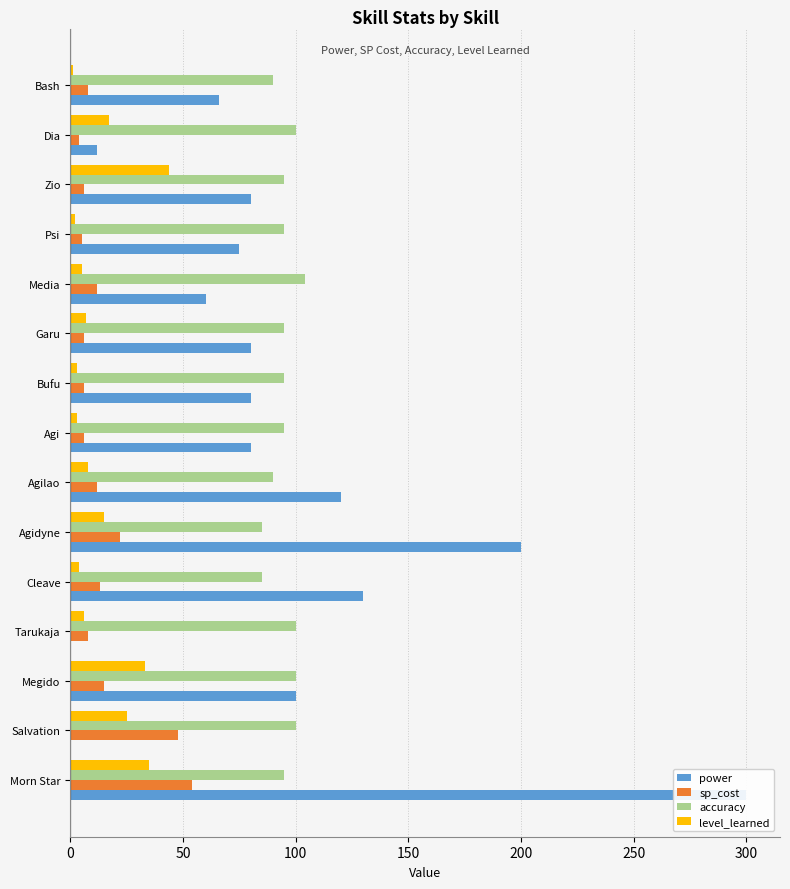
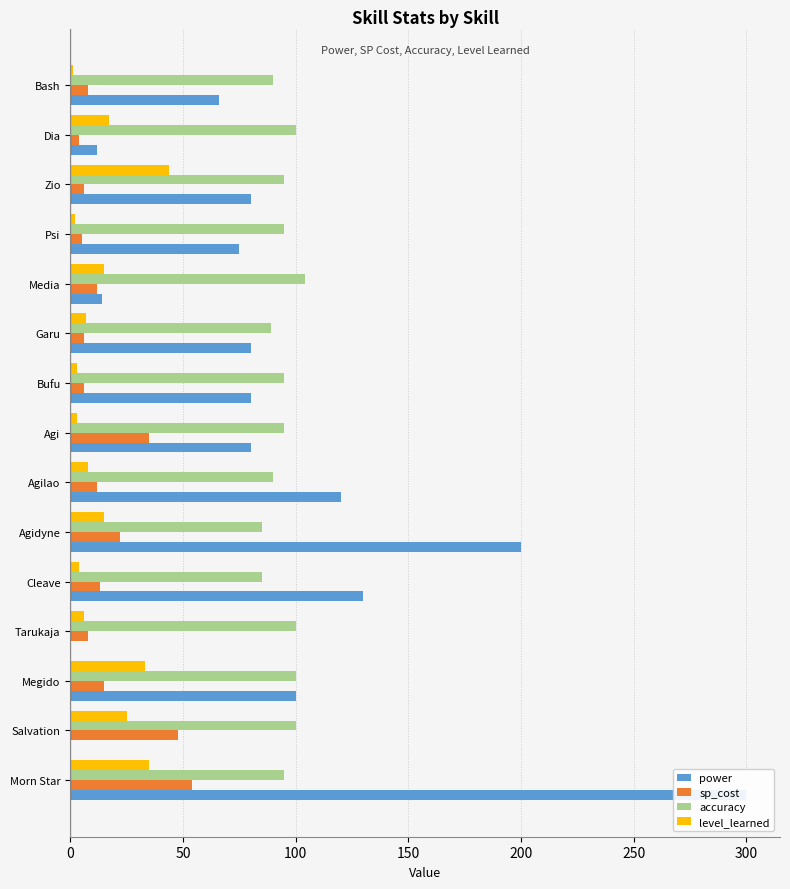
level_learned, Media: 5 -> 15
power, Media: 60 -> 14
accuracy, Garu: 95 -> 89
sp_cost, Agi: 6 -> 35
